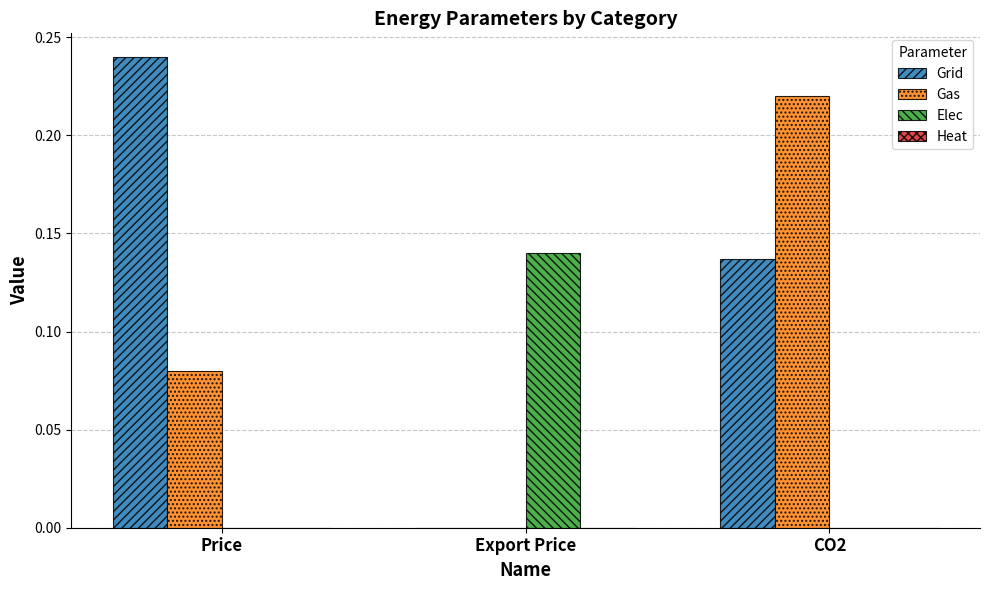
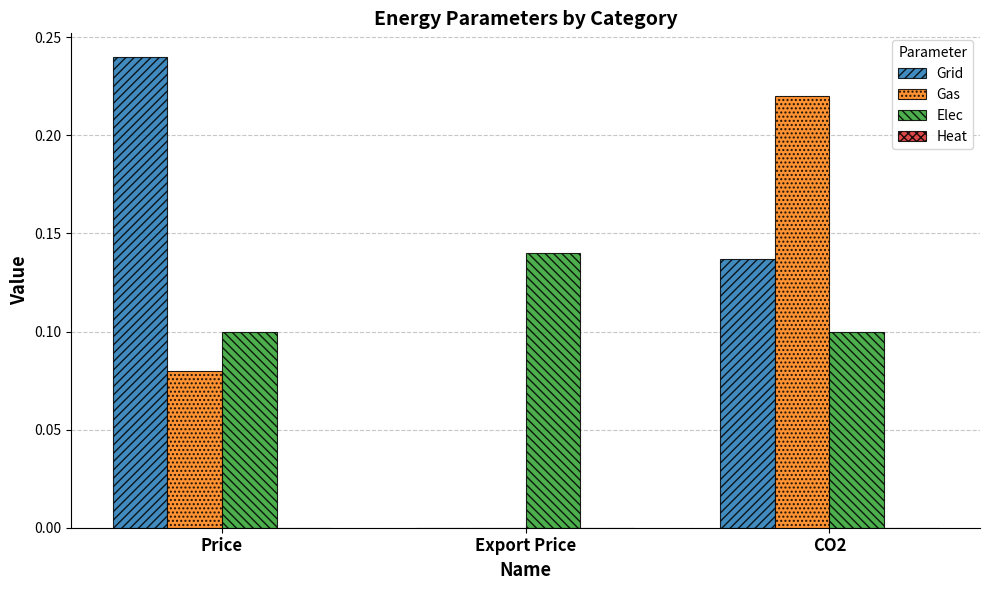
Elec, Price: 0.0 -> 0.1
Elec, CO2: 0.0 -> 0.1
